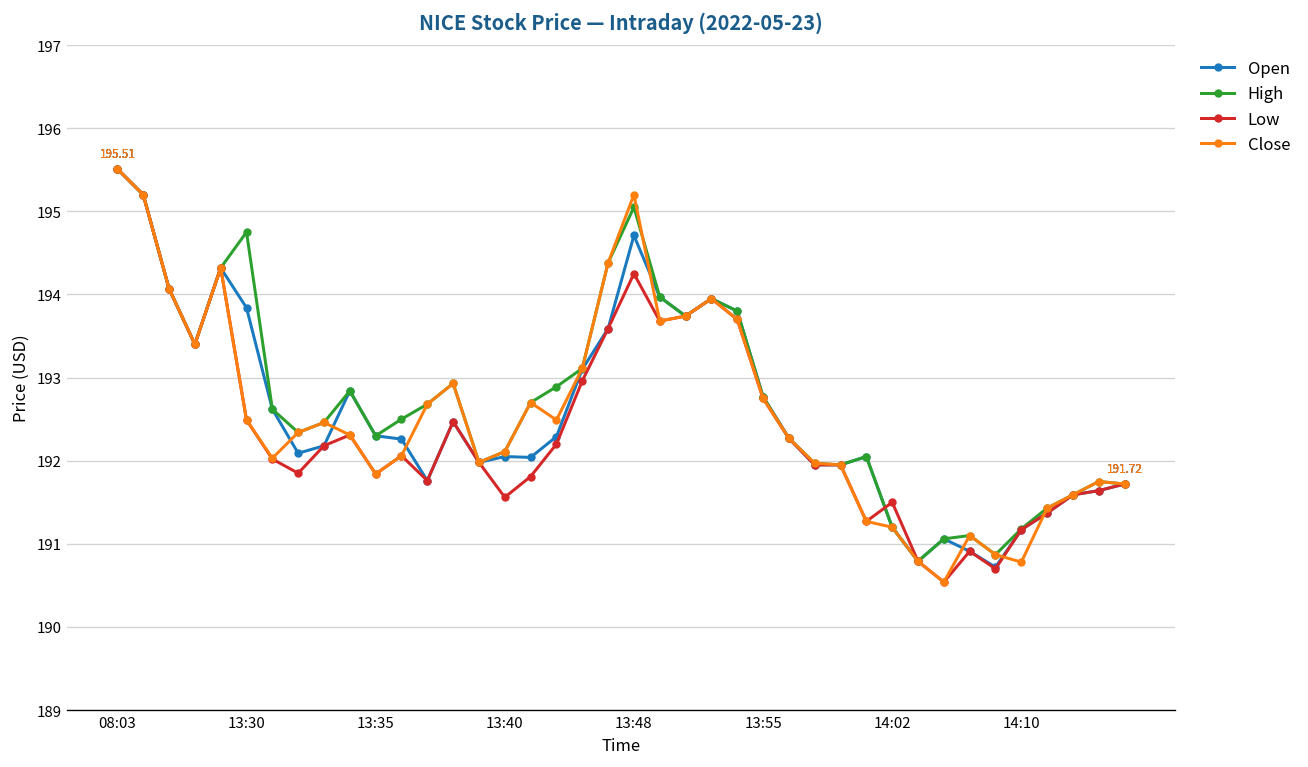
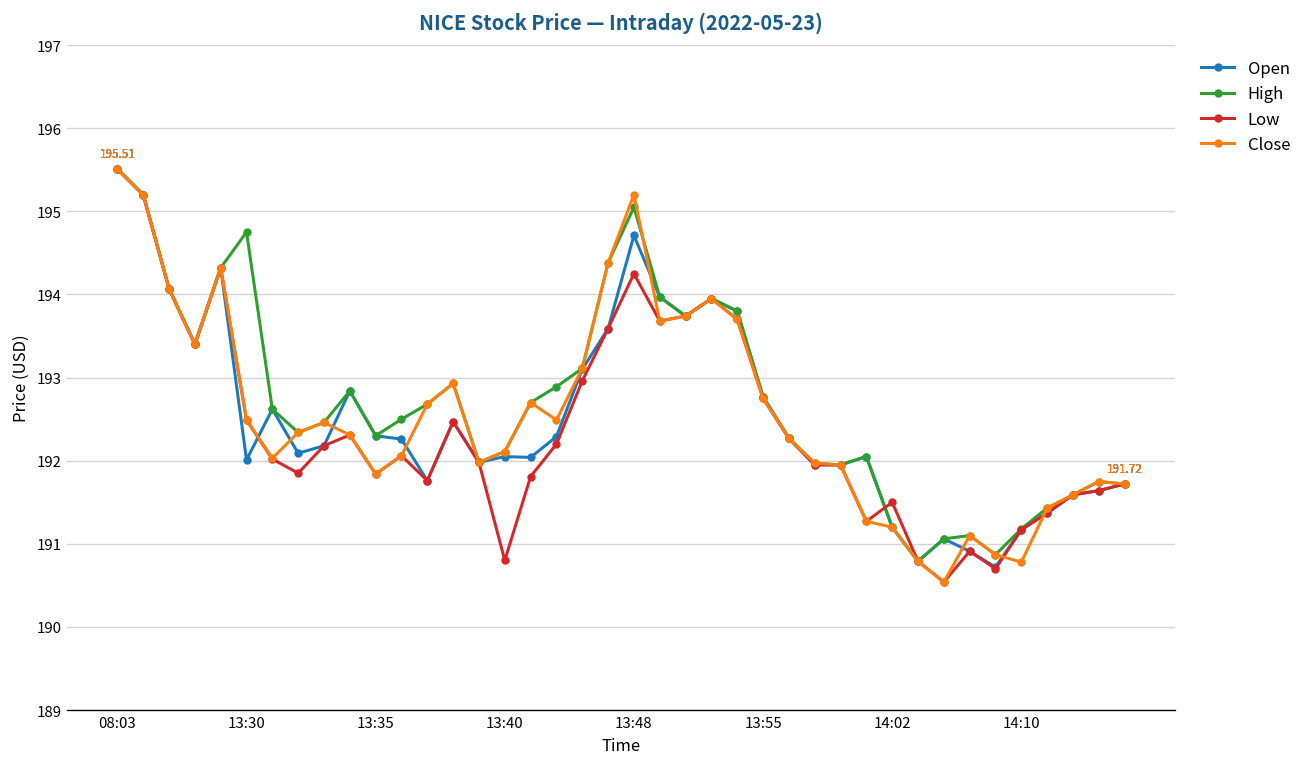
Open, 13:30: 193.8 -> 192.0
Low, 13:40: 191.6 -> 190.8
